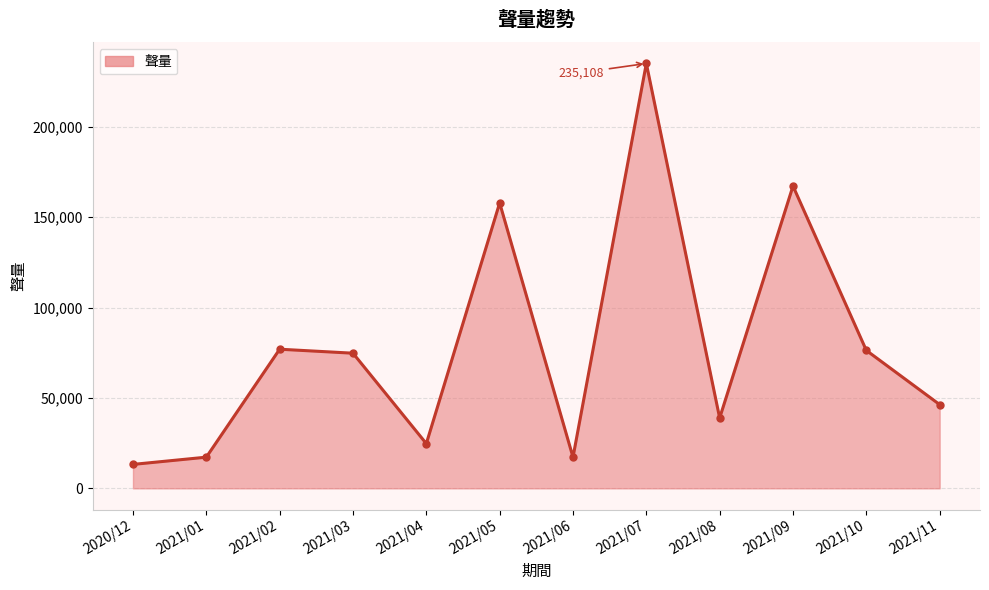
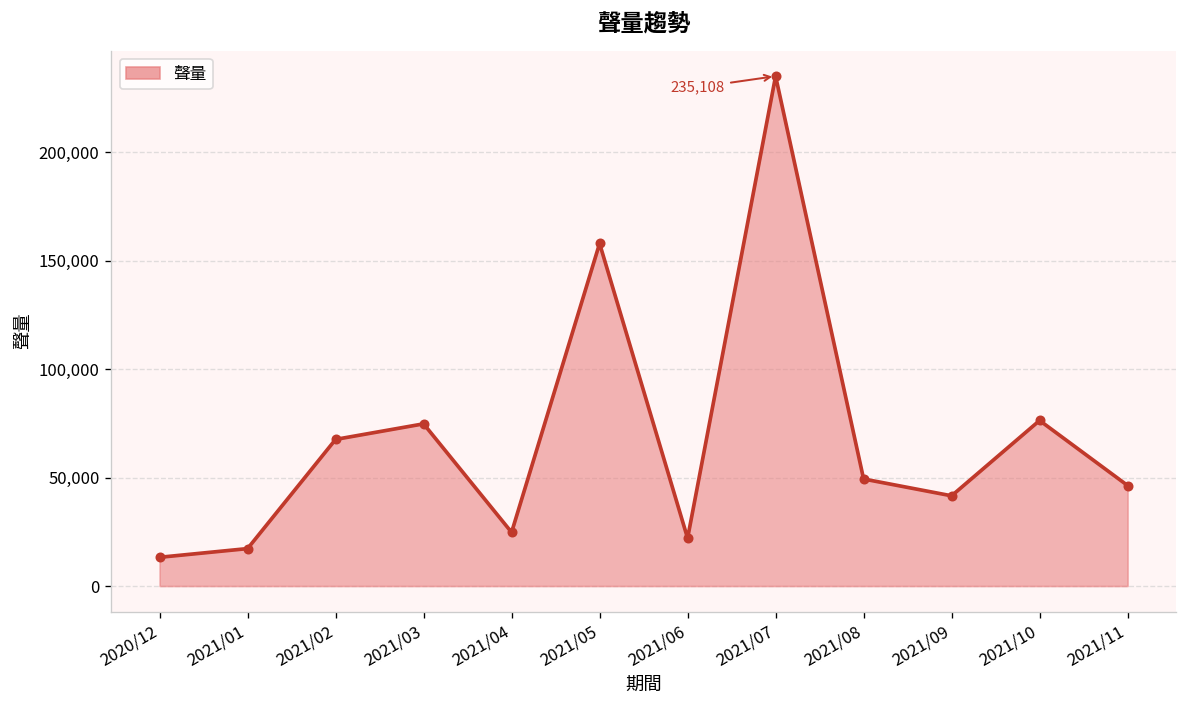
2021/02: 77,000 -> 68,000
2021/06: 17,000 -> 22,000
2021/08: 39,000 -> 49,000
2021/09: 167,000 -> 42,000
